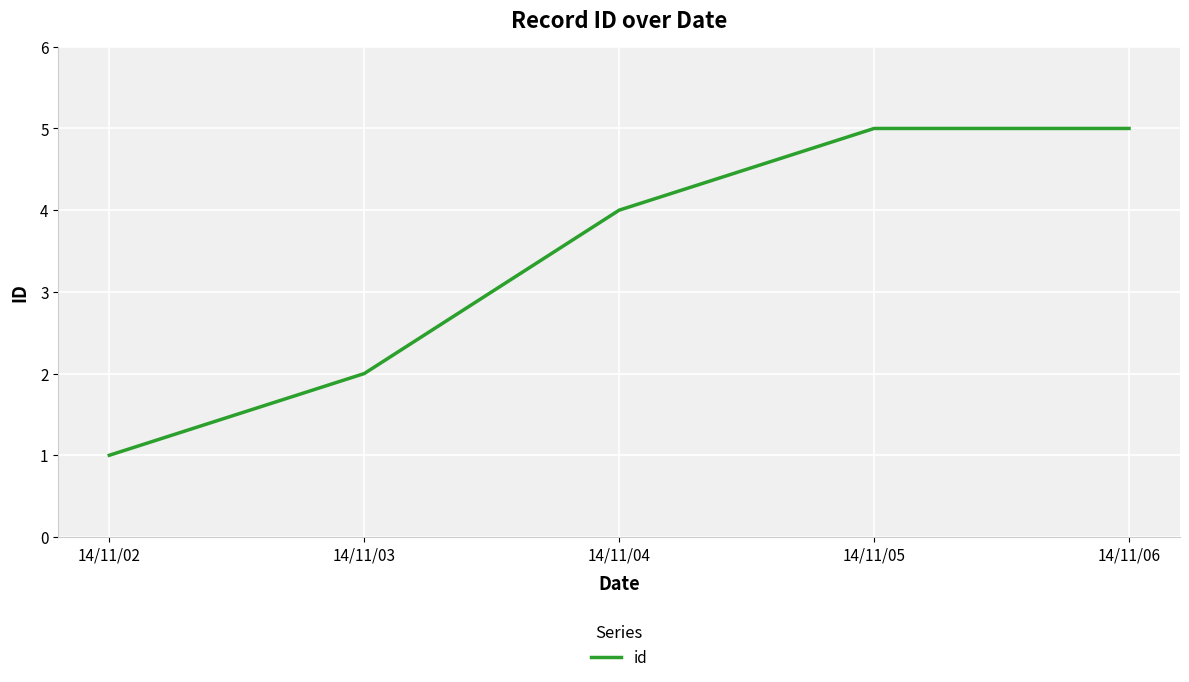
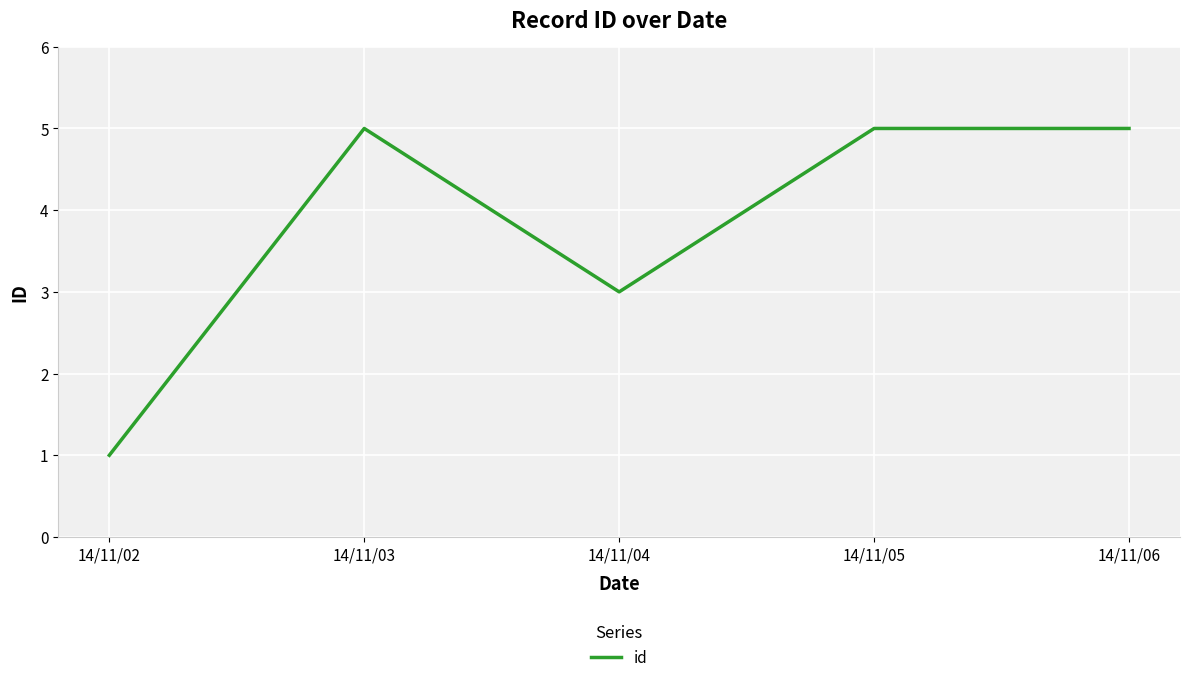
14/11/03: 2 -> 5
14/11/04: 4 -> 3
